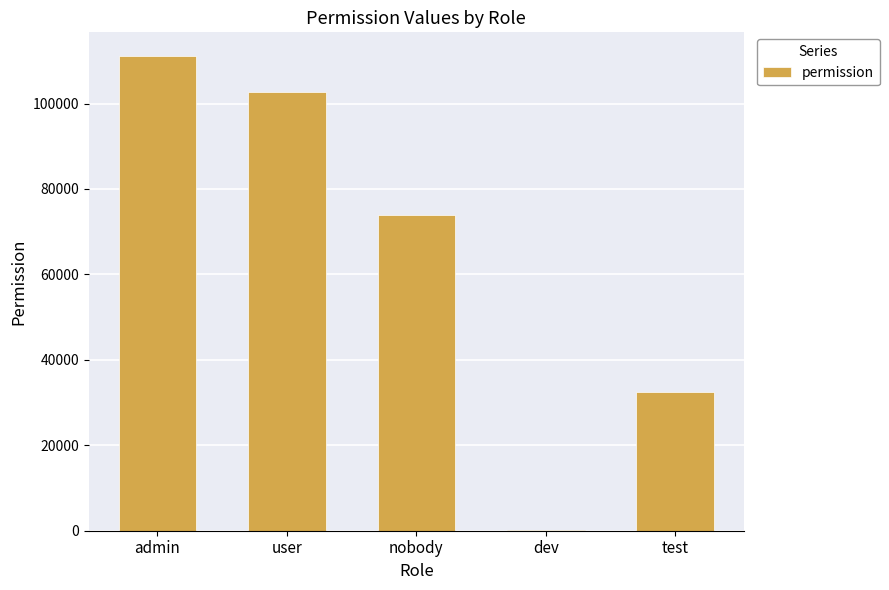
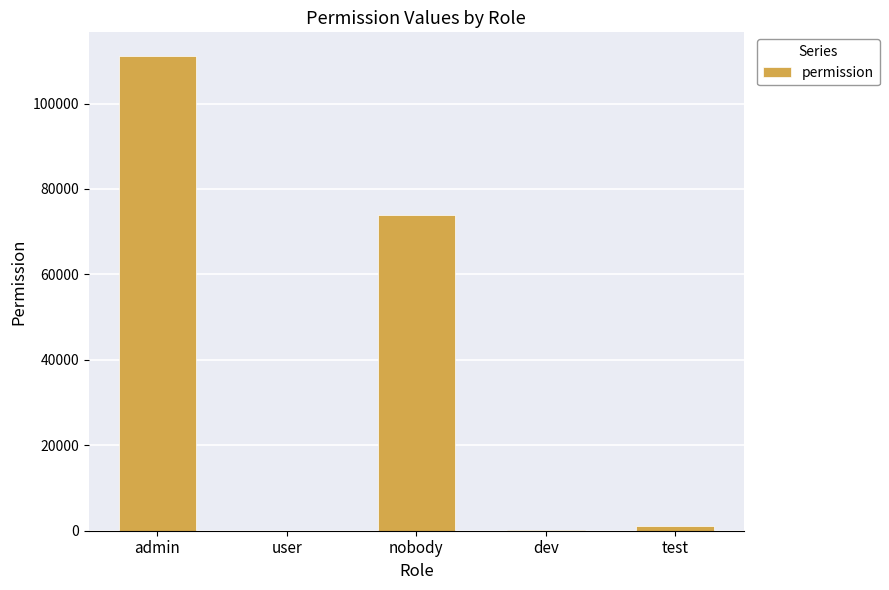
user: 103000 -> 0
test: 32000 -> 1000
